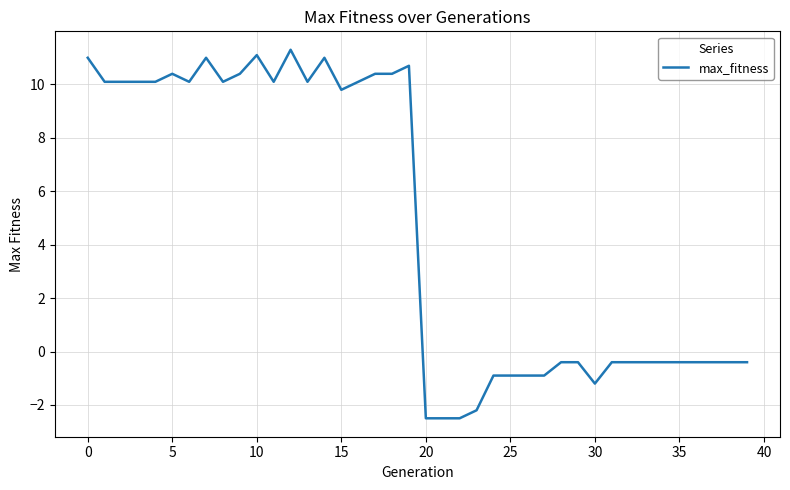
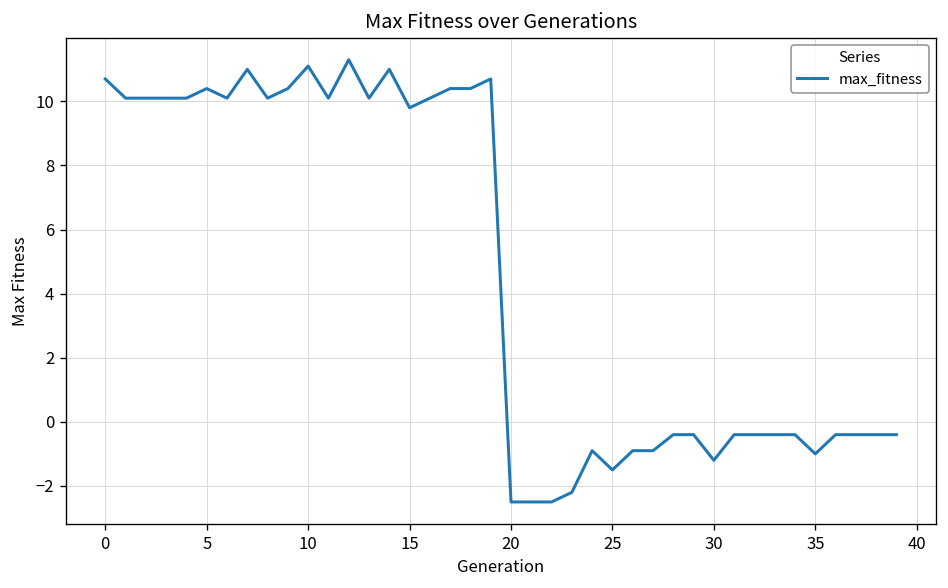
0: 11.0 -> 10.7
25: -0.9 -> -1.5
35: -0.4 -> -1.0
